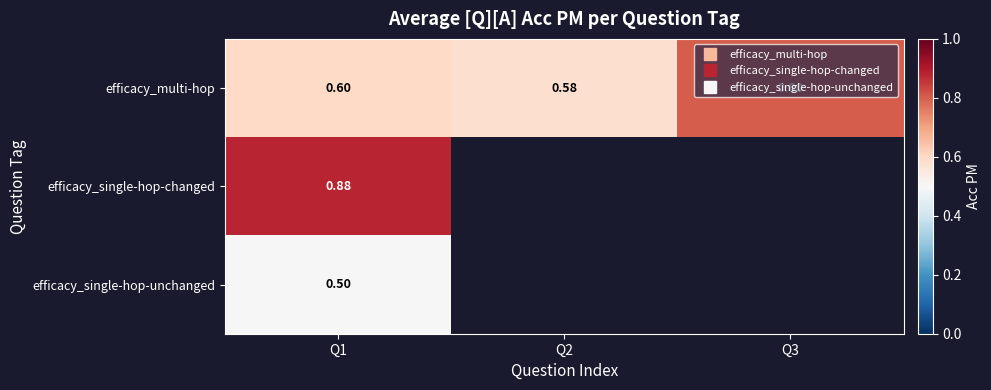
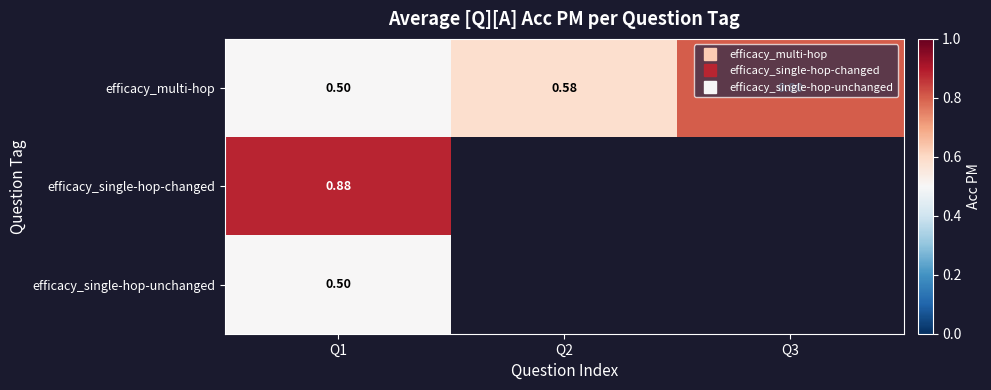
efficacy_multi-hop, Q1: 0.60 -> 0.50
